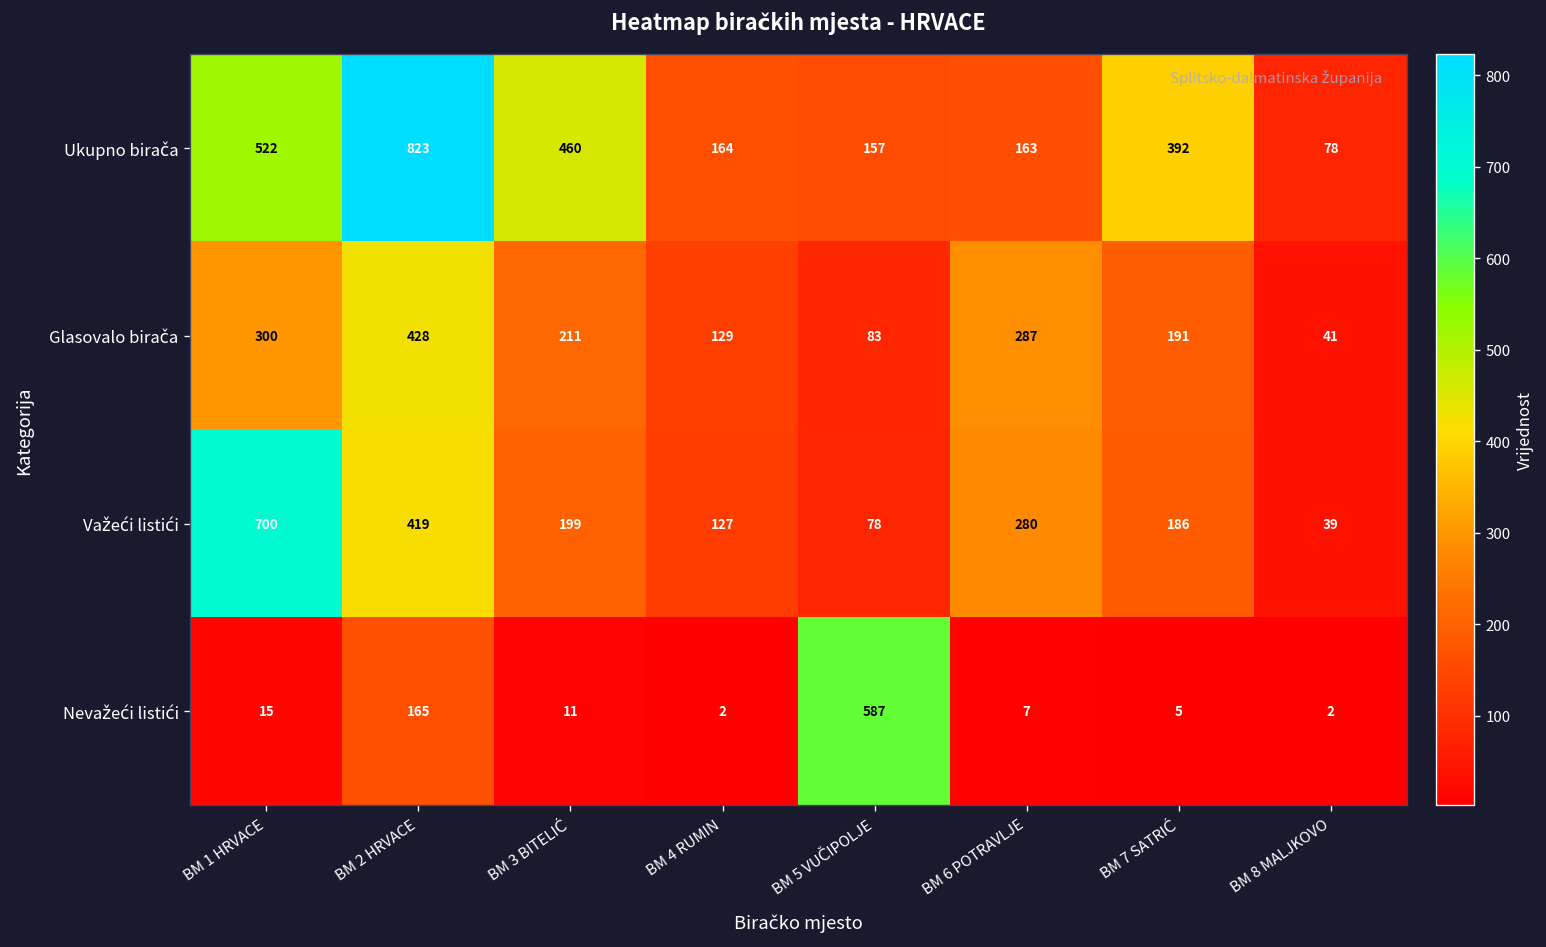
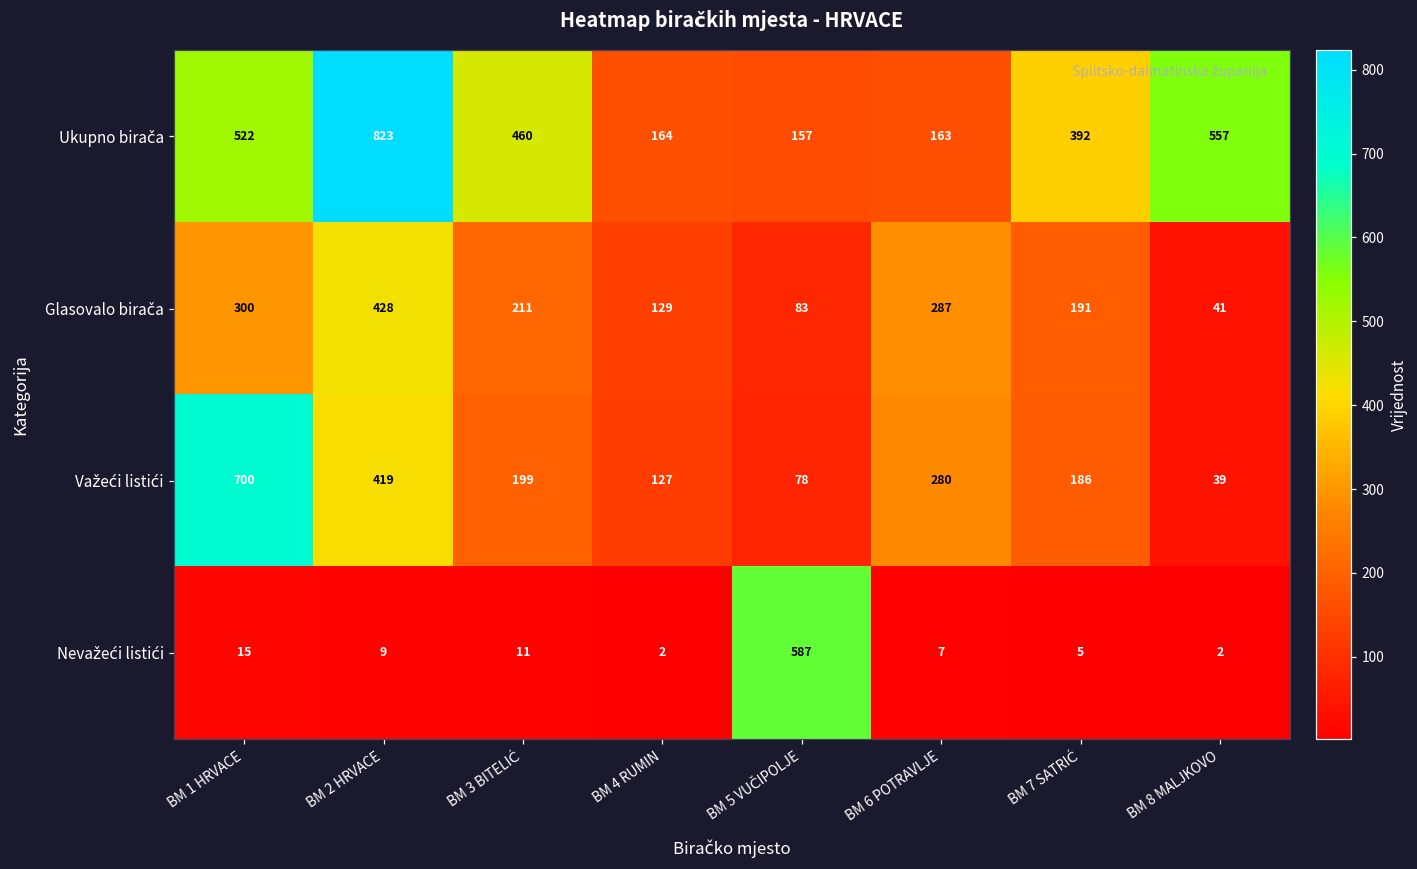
Ukupno birača, BM 8 MALJKOVO: 78 -> 557
Nevažeći listići, BM 2 HRVACE: 165 -> 9
